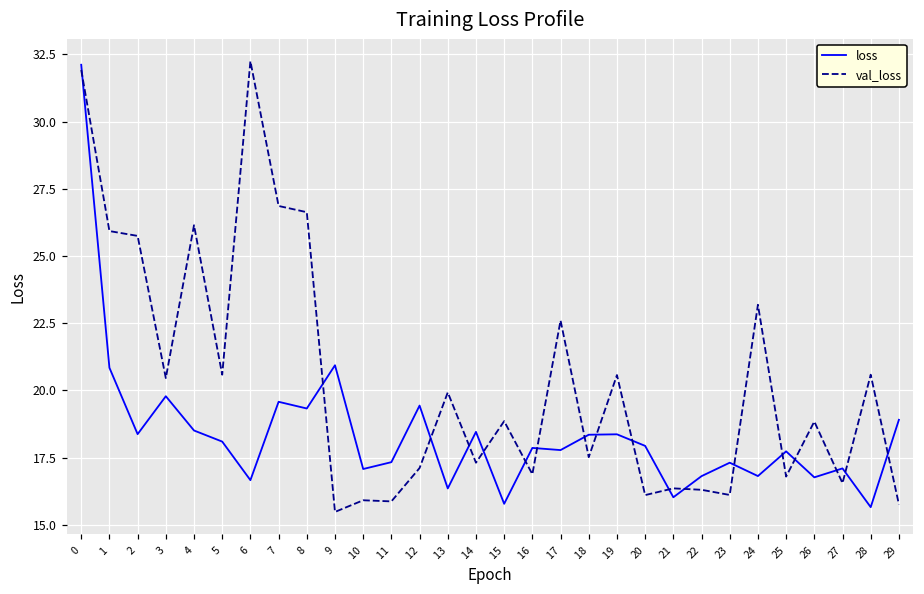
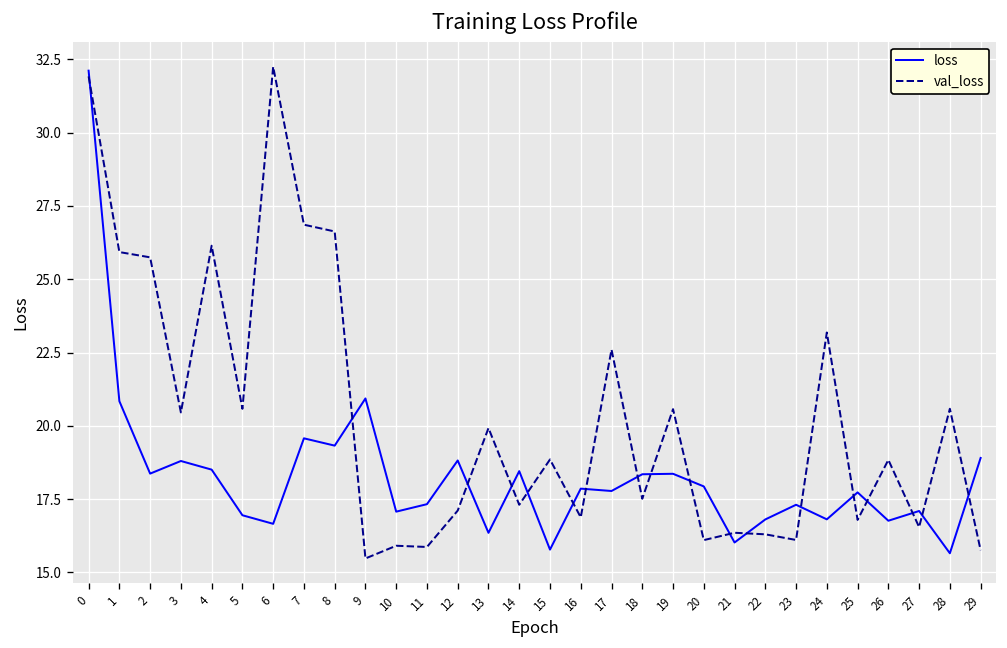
loss, 3: 19.8 -> 18.8
loss, 5: 18.1 -> 17.0
loss, 12: 19.4 -> 18.8
